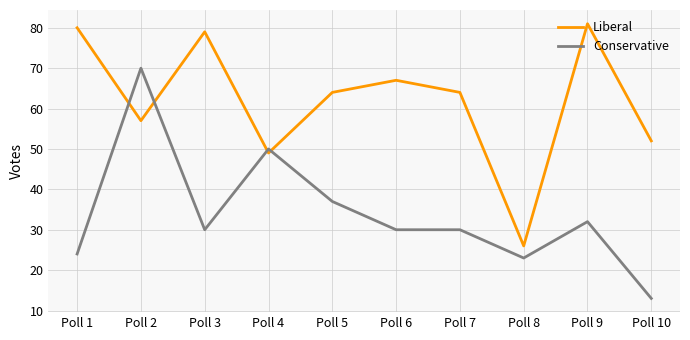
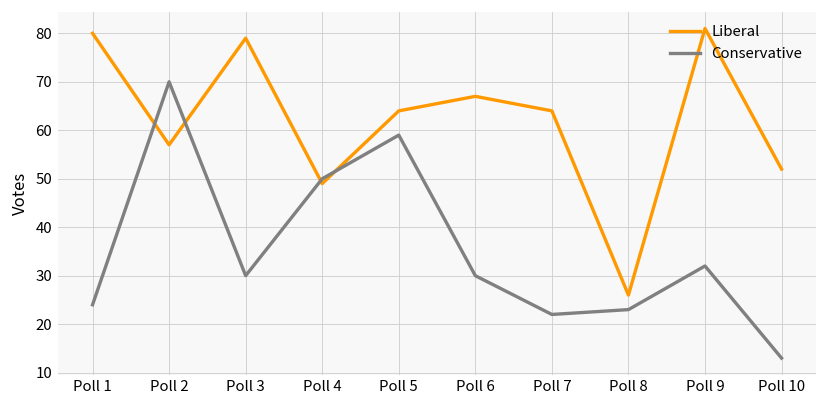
Conservative, Poll 5: 37 -> 59
Conservative, Poll 7: 30 -> 22
